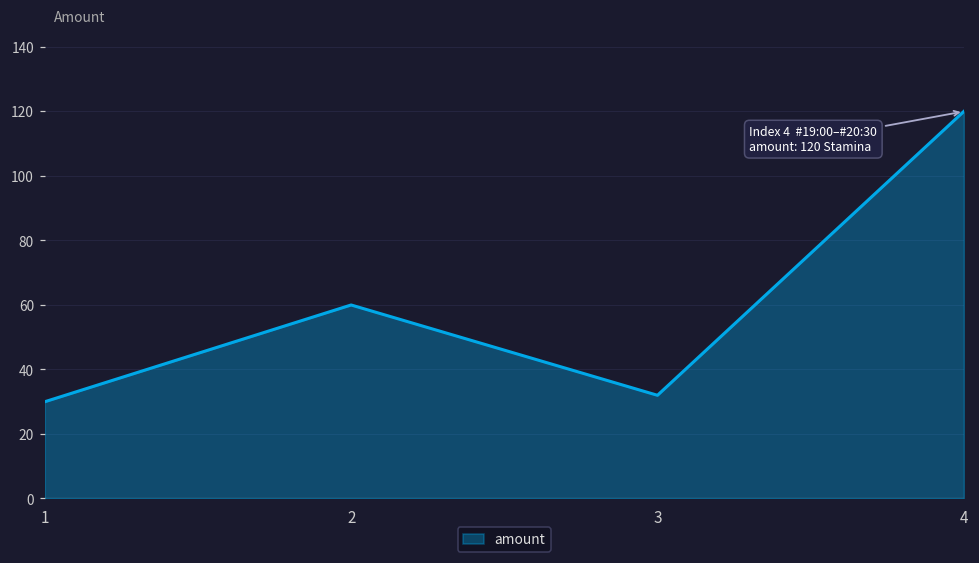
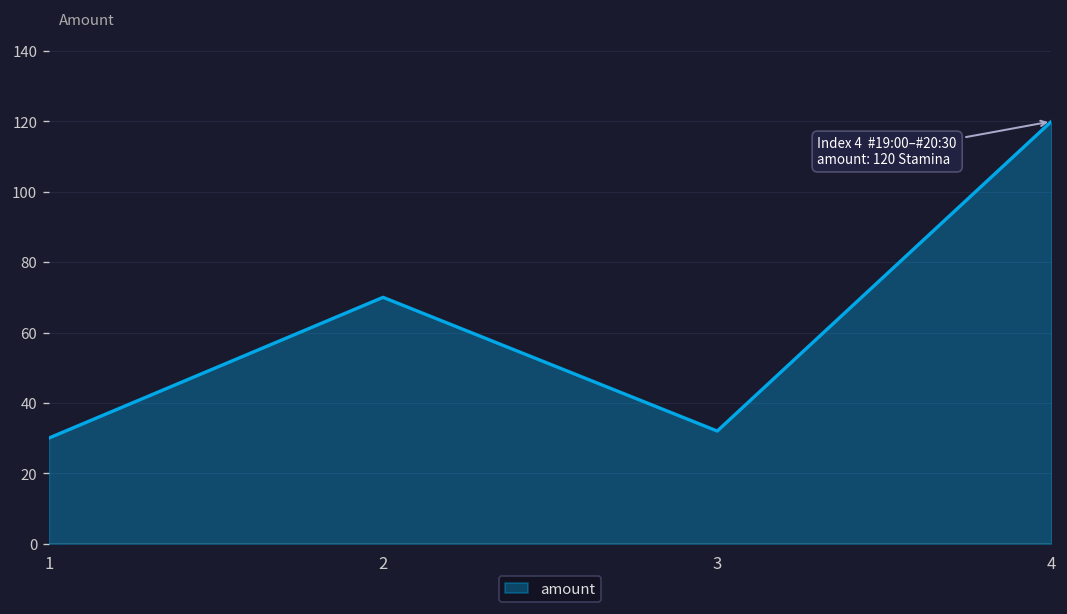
2: 60 -> 70
